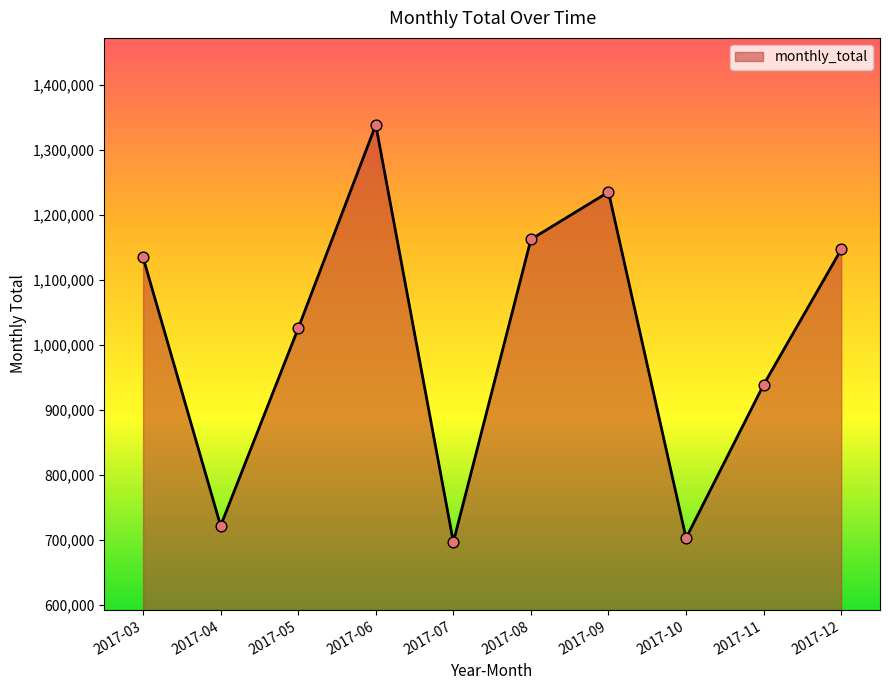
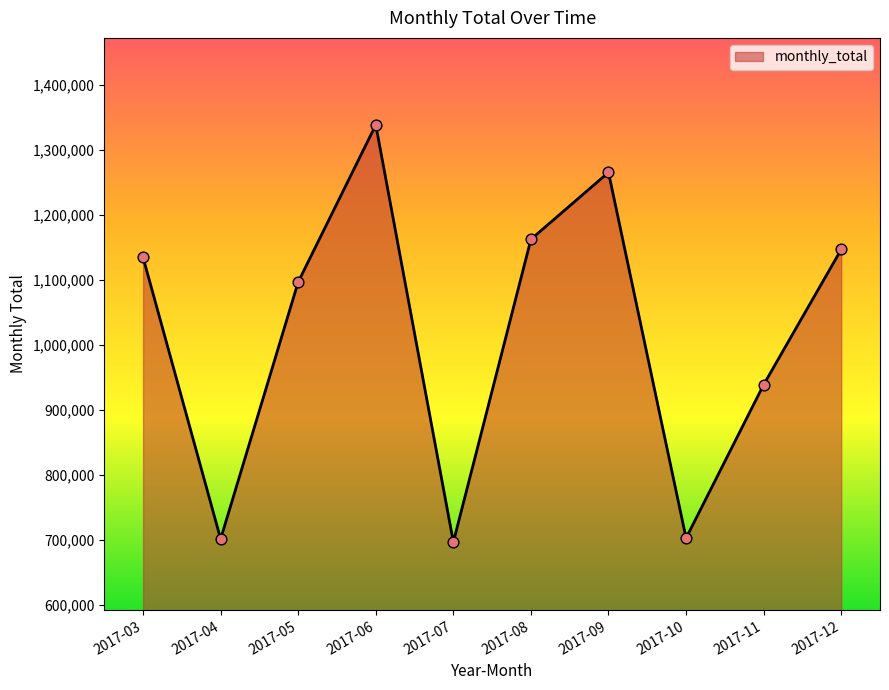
2017-04: 720,000 -> 700,000
2017-05: 1,030,000 -> 1,100,000
2017-09: 1,240,000 -> 1,270,000
